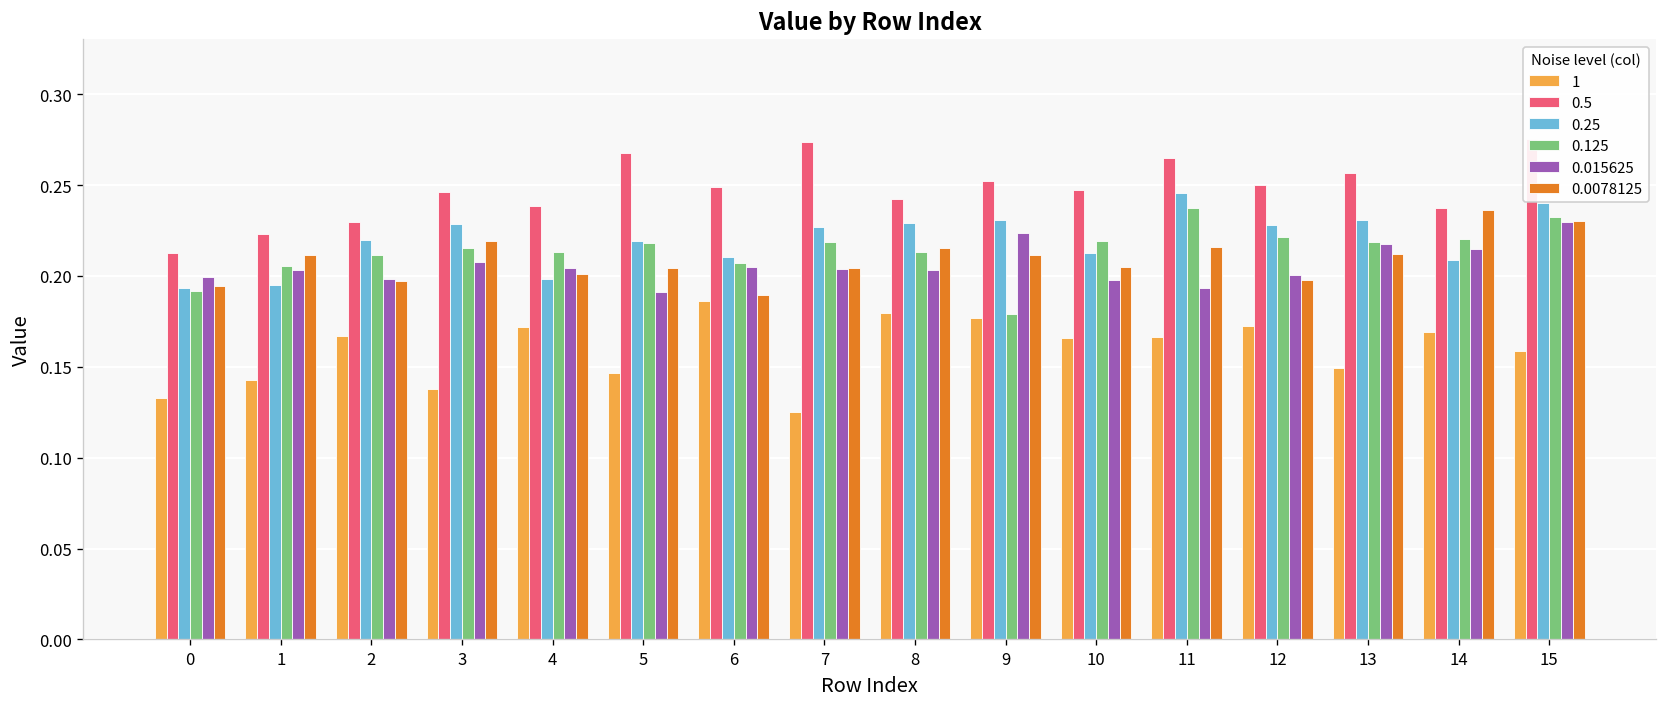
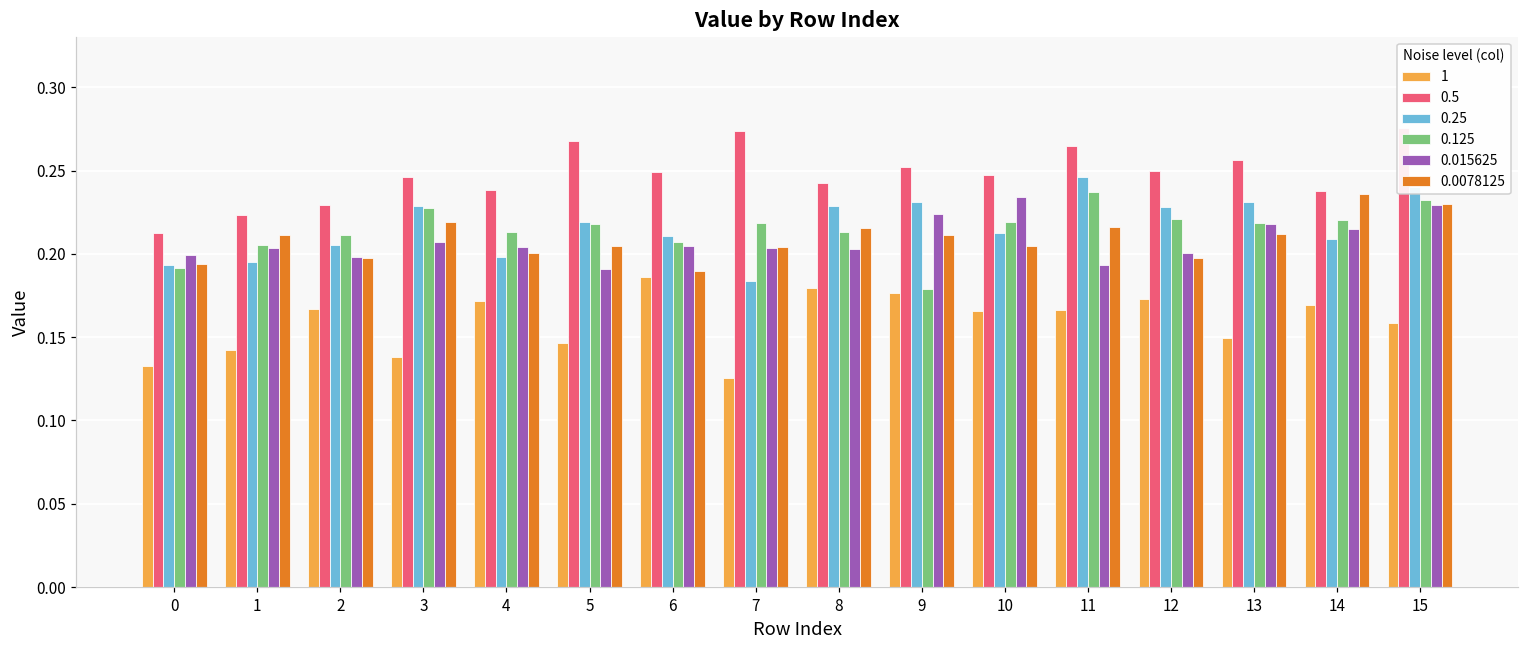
0.25, 2: 0.220 -> 0.206
0.125, 3: 0.215 -> 0.228
0.25, 7: 0.227 -> 0.184
0.015625, 10: 0.198 -> 0.234
